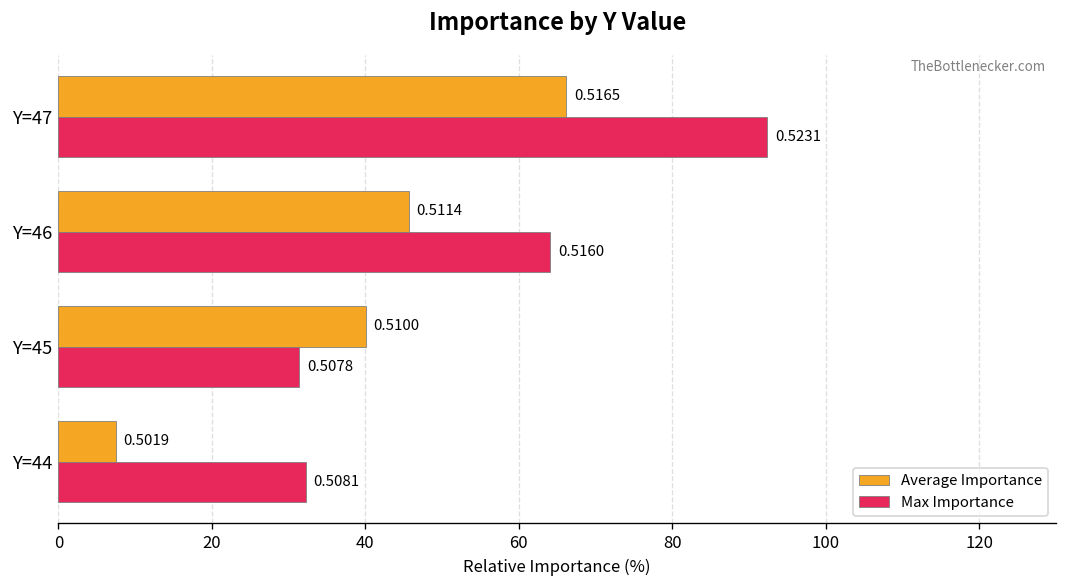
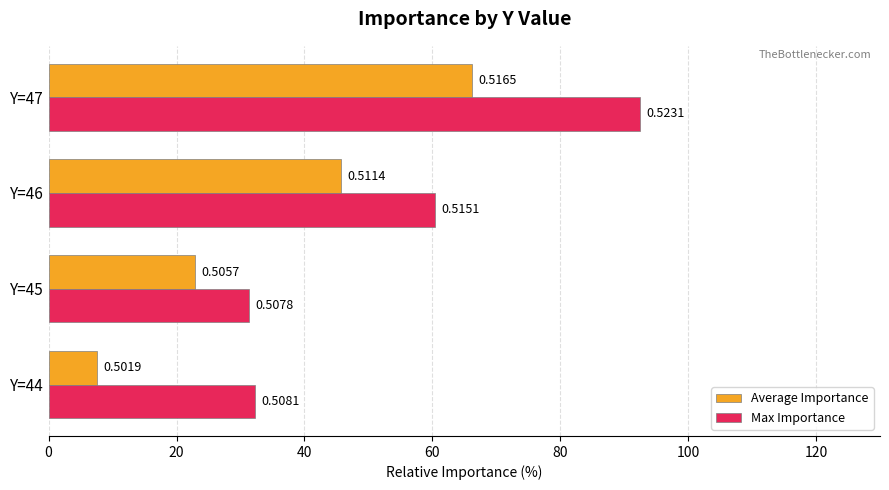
Max Importance, Y=46: 0.5160 -> 0.5151
Average Importance, Y=45: 0.5100 -> 0.5057
